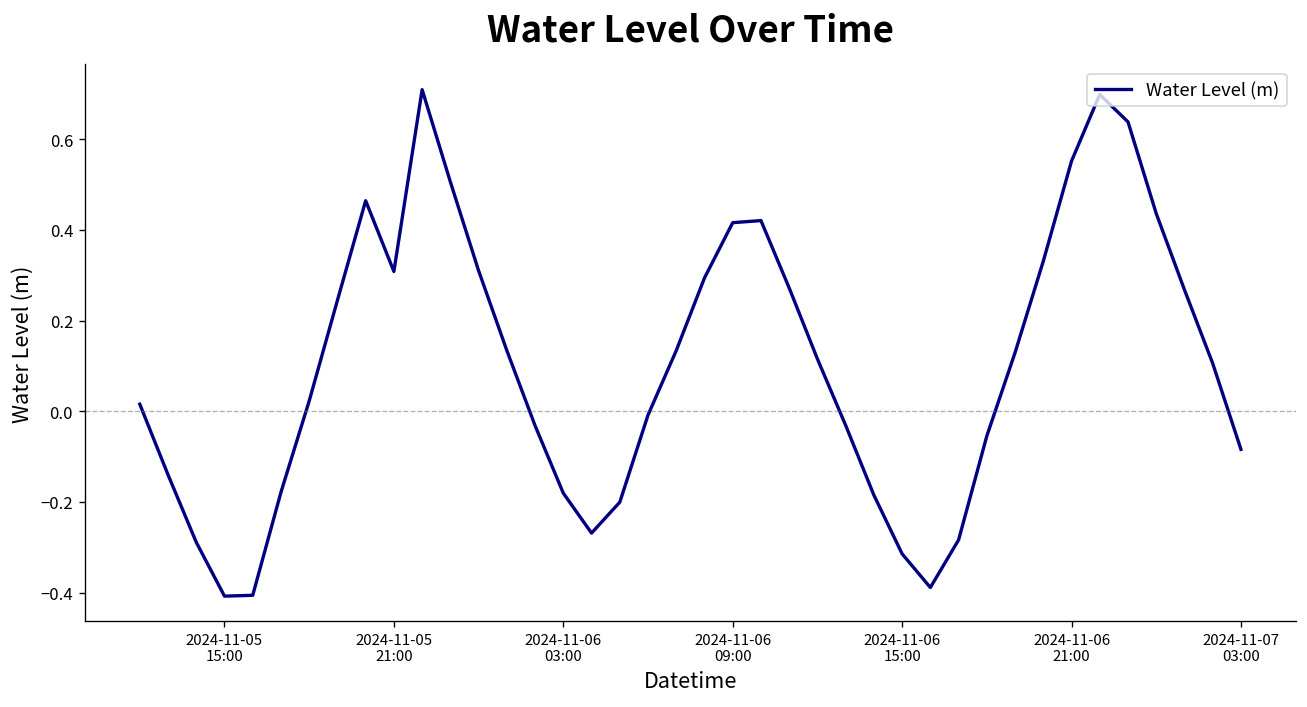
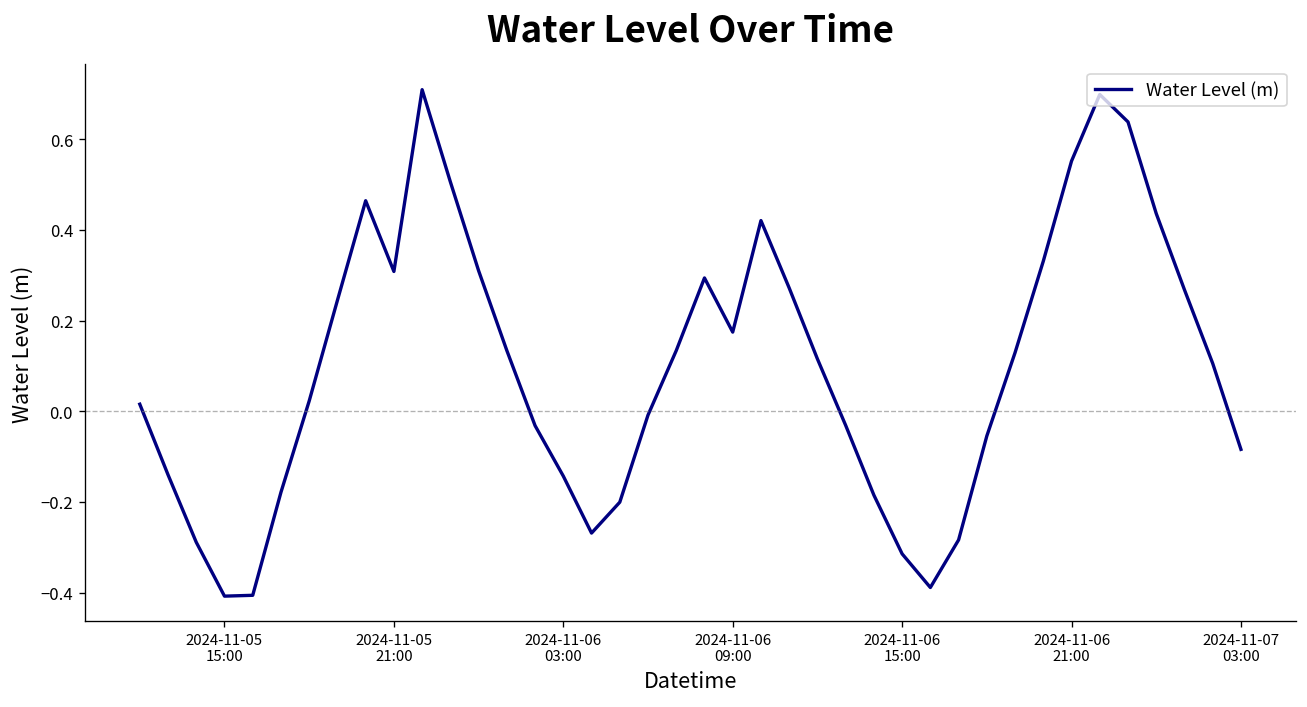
2024-11-06 03:00: -0.18 -> -0.14
2024-11-06 09:00: 0.42 -> 0.17
